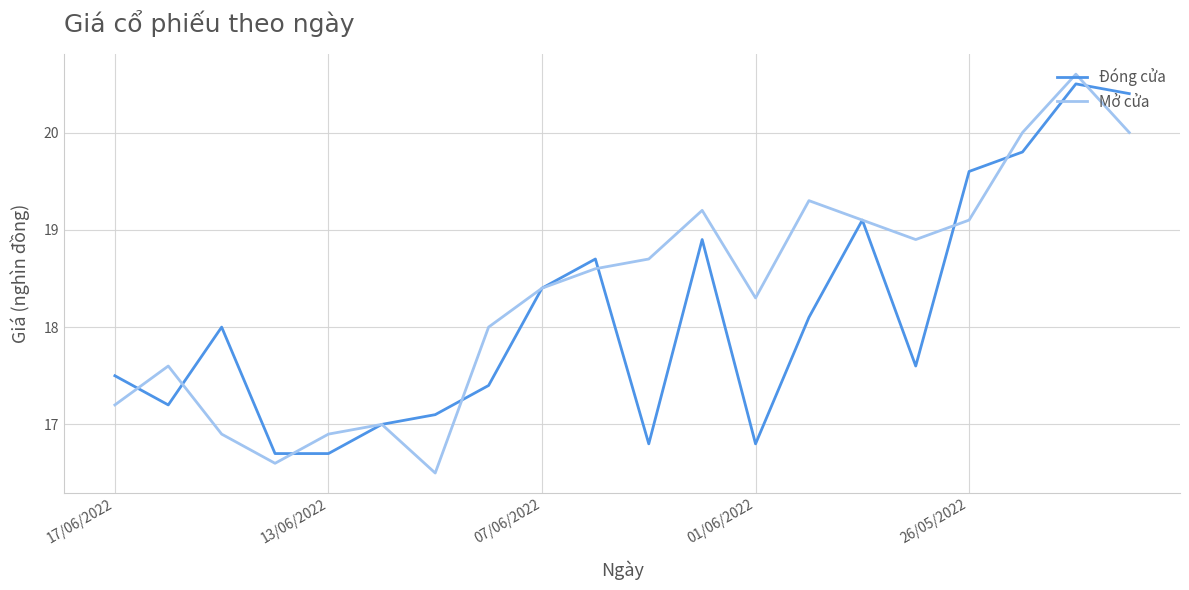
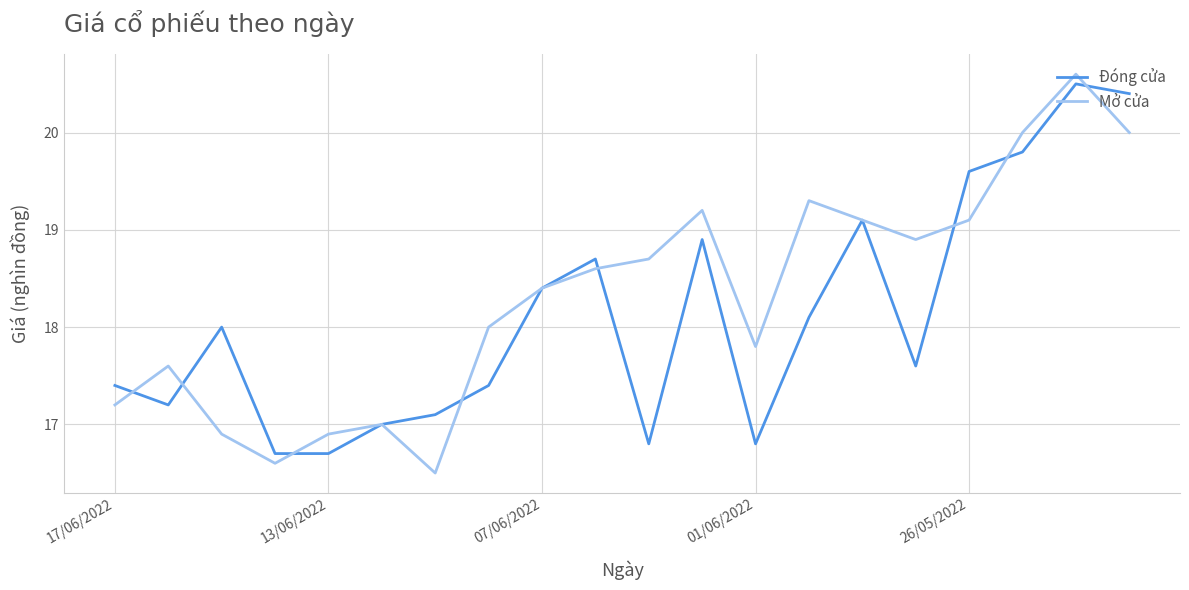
Đóng cửa, 17/06/2022: 17.5 -> 17.4
Mở cửa, 01/06/2022: 18.3 -> 17.8
